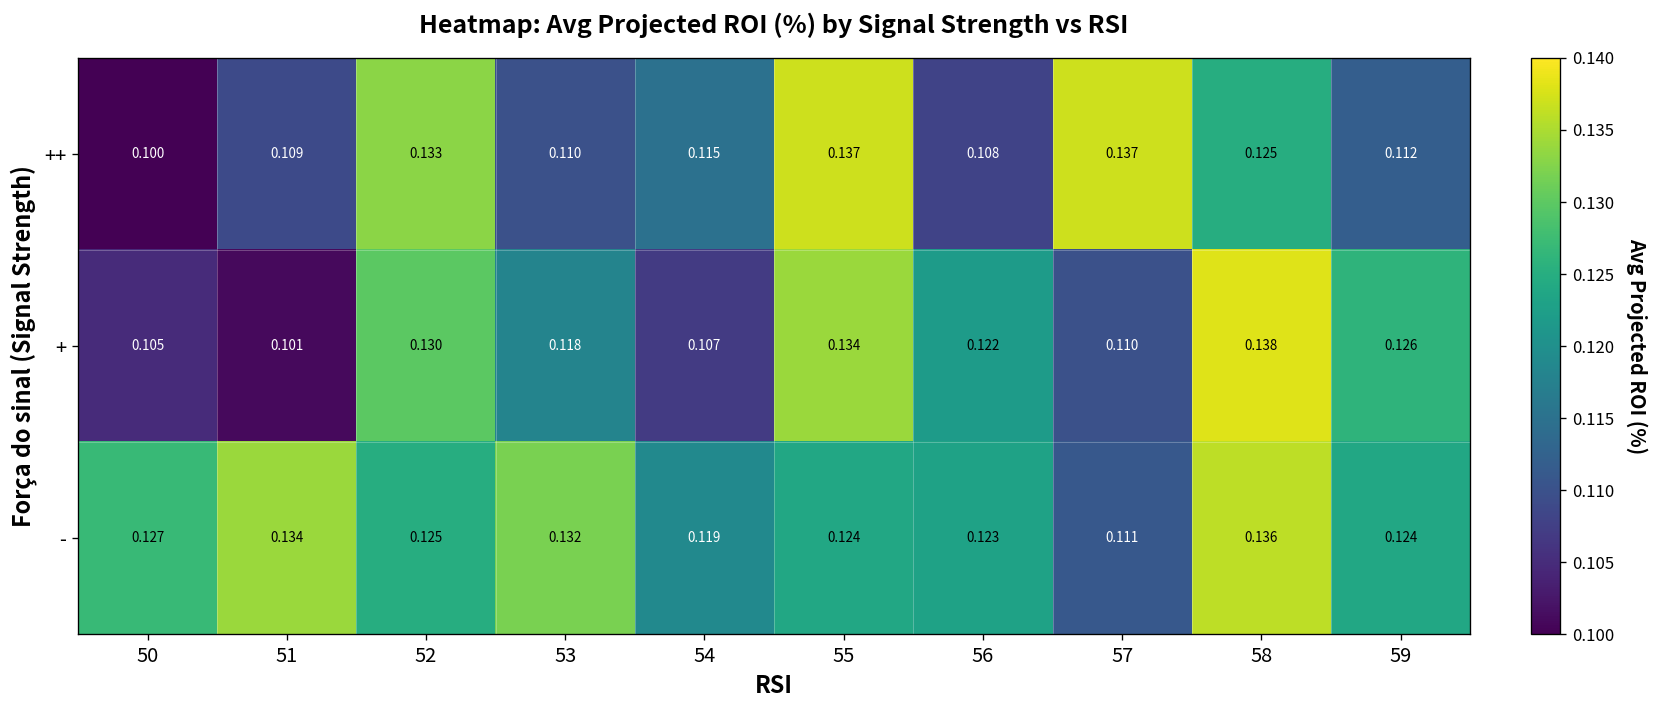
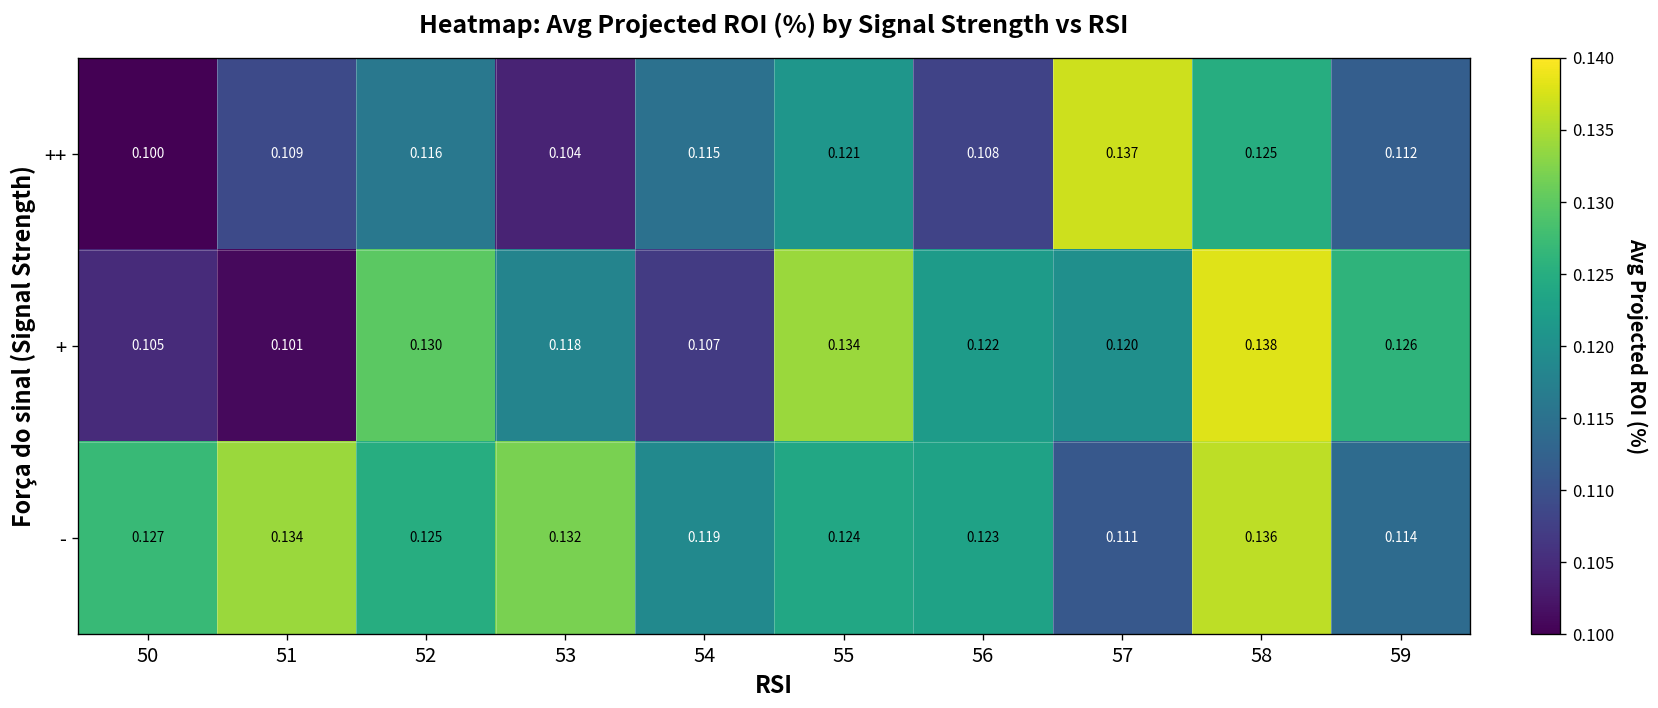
++, 52: 0.133 -> 0.116
++, 53: 0.110 -> 0.104
++, 55: 0.137 -> 0.121
+, 57: 0.110 -> 0.120
-, 59: 0.124 -> 0.114
